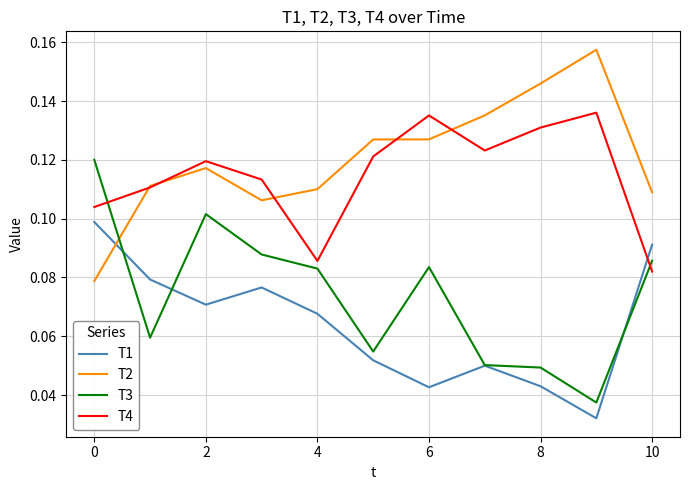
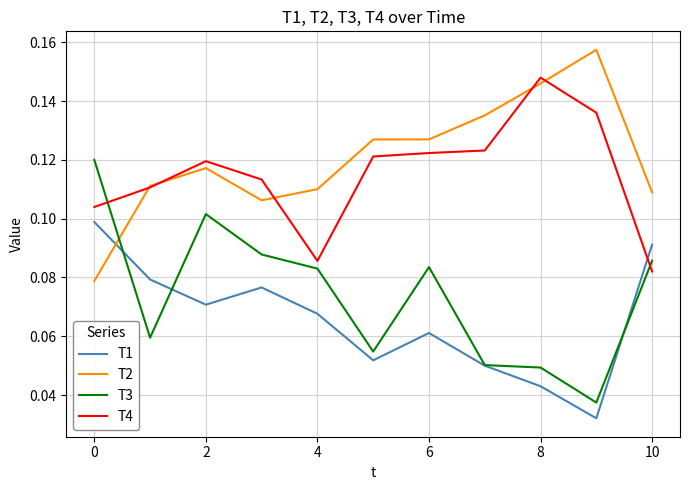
T1, 6: 0.043 -> 0.061
T4, 6: 0.135 -> 0.122
T4, 8: 0.131 -> 0.148
